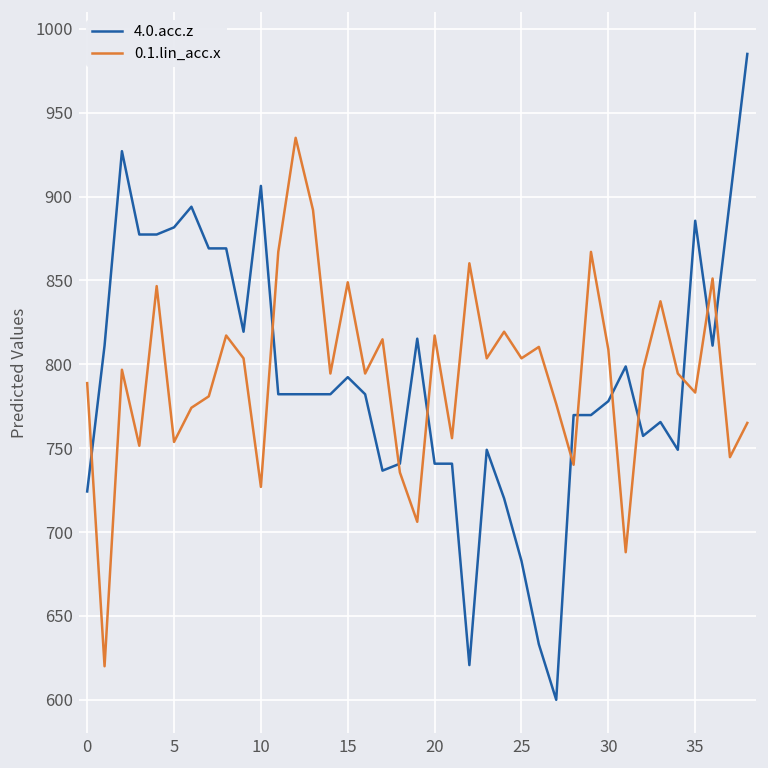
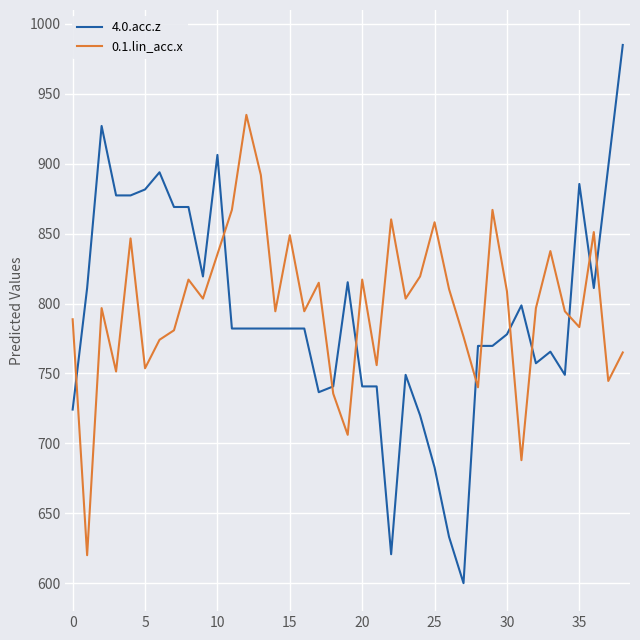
0.1.lin_acc.x, 10: 727 -> 835
4.0.acc.z, 15: 792 -> 782
0.1.lin_acc.x, 25: 804 -> 858
